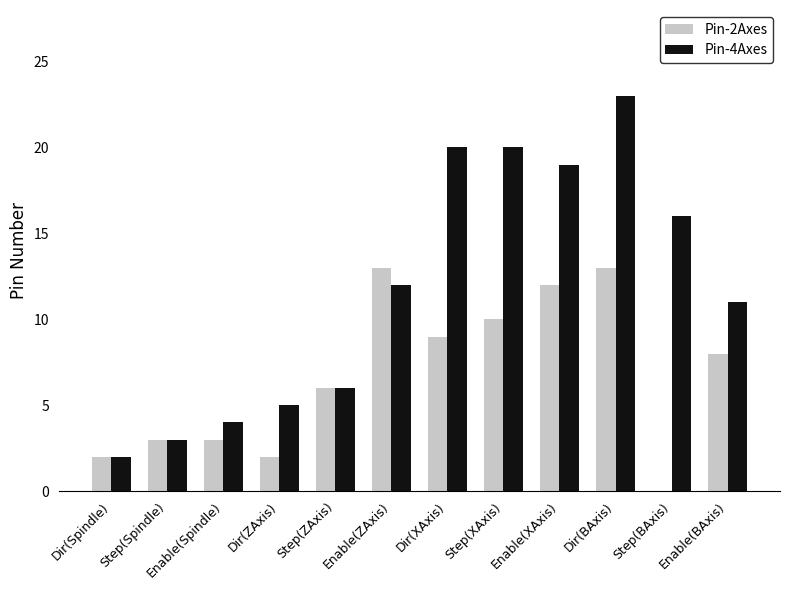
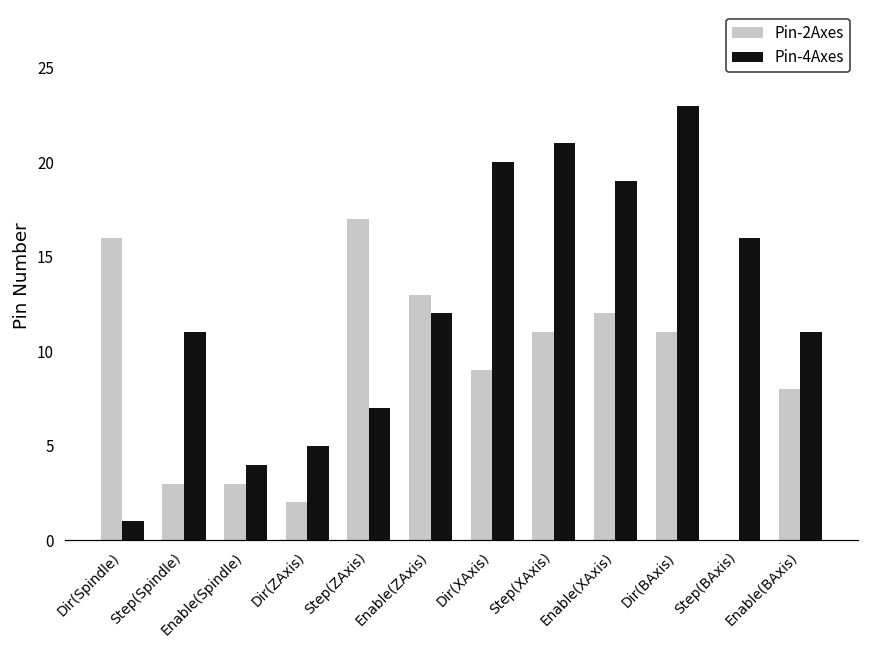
Pin-2Axes, Dir(Spindle): 2 -> 16
Pin-4Axes, Dir(Spindle): 2 -> 1
Pin-4Axes, Step(Spindle): 3 -> 11
Pin-2Axes, Step(ZAxis): 6 -> 17
Pin-4Axes, Step(ZAxis): 6 -> 7
Pin-2Axes, Step(XAxis): 10 -> 11
Pin-4Axes, Step(XAxis): 20 -> 21
Pin-2Axes, Dir(BAxis): 13 -> 11
